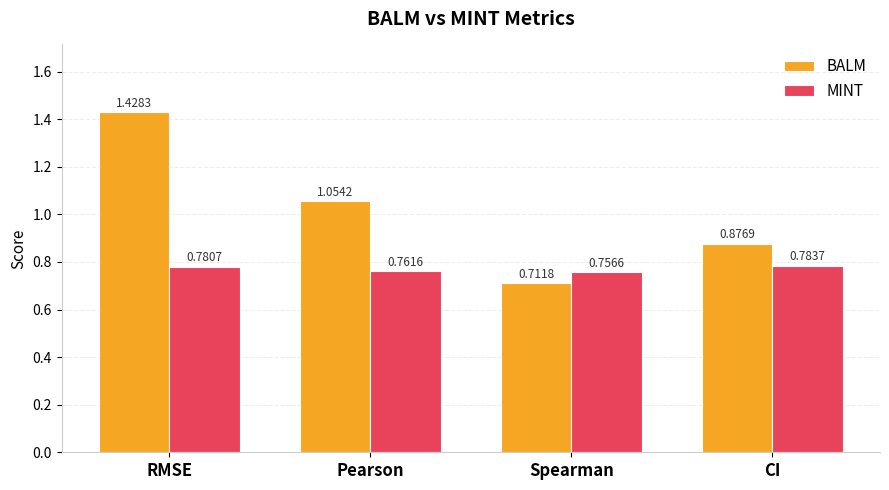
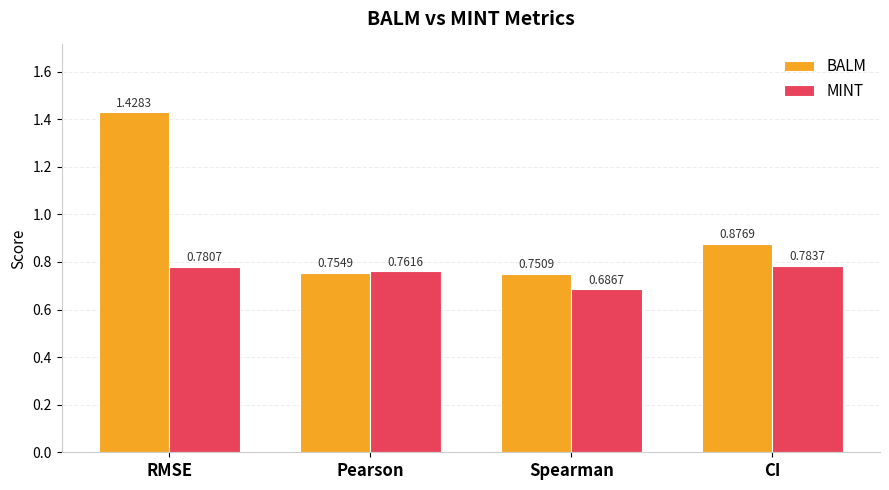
BALM, Pearson: 1.0542 -> 0.7549
BALM, Spearman: 0.7118 -> 0.7509
MINT, Spearman: 0.7566 -> 0.6867
